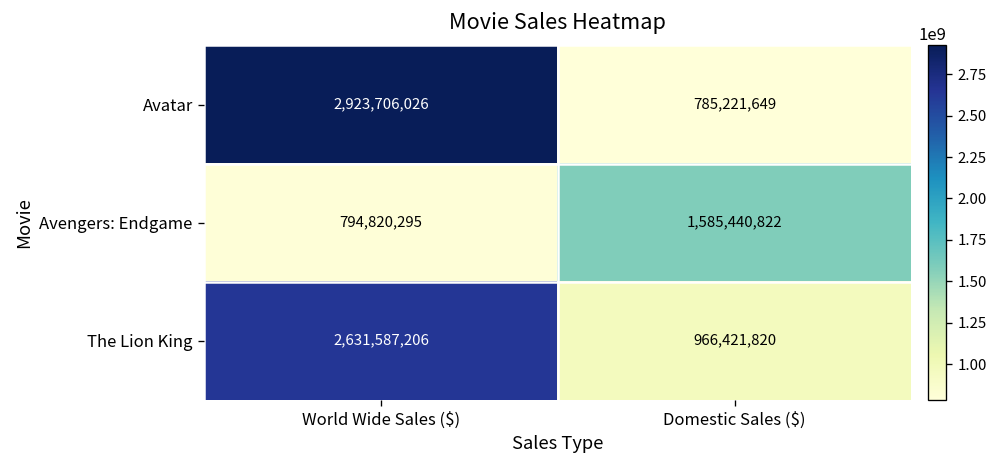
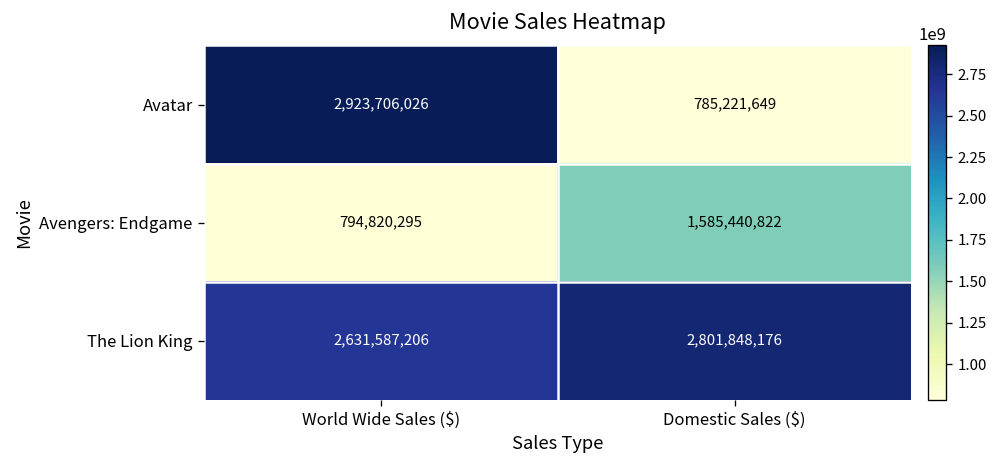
The Lion King, Domestic Sales ($): 966,421,820 -> 2,801,848,176
